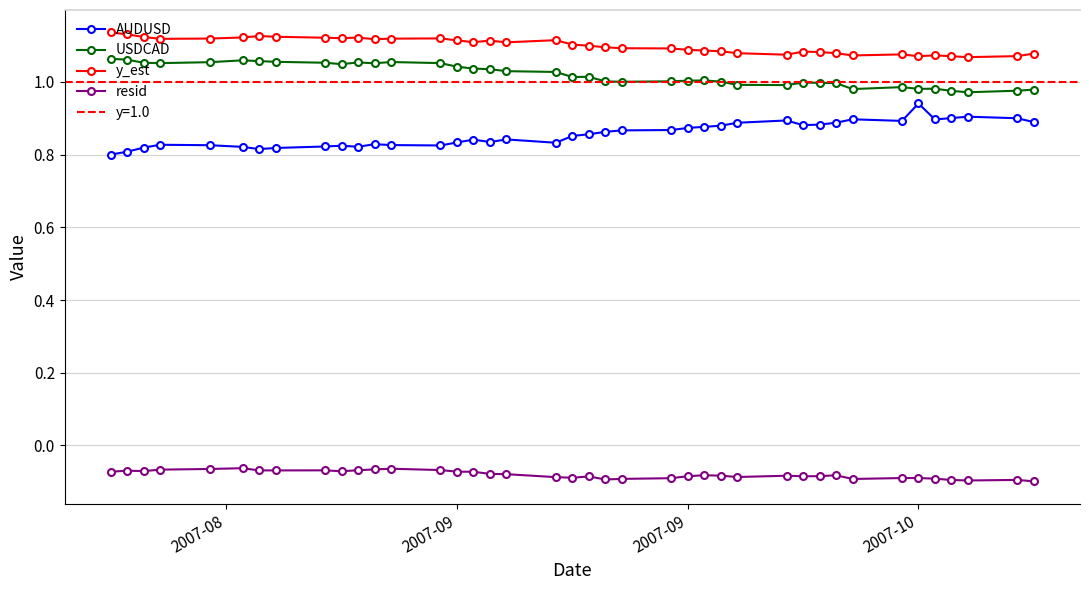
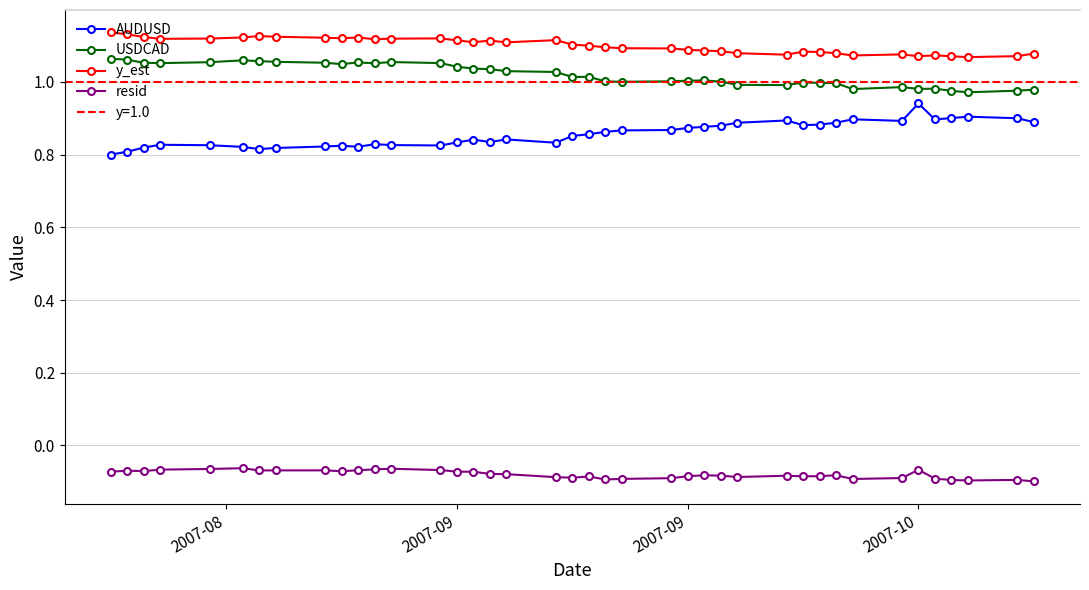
resid, 2007-10: -0.09 -> -0.07
